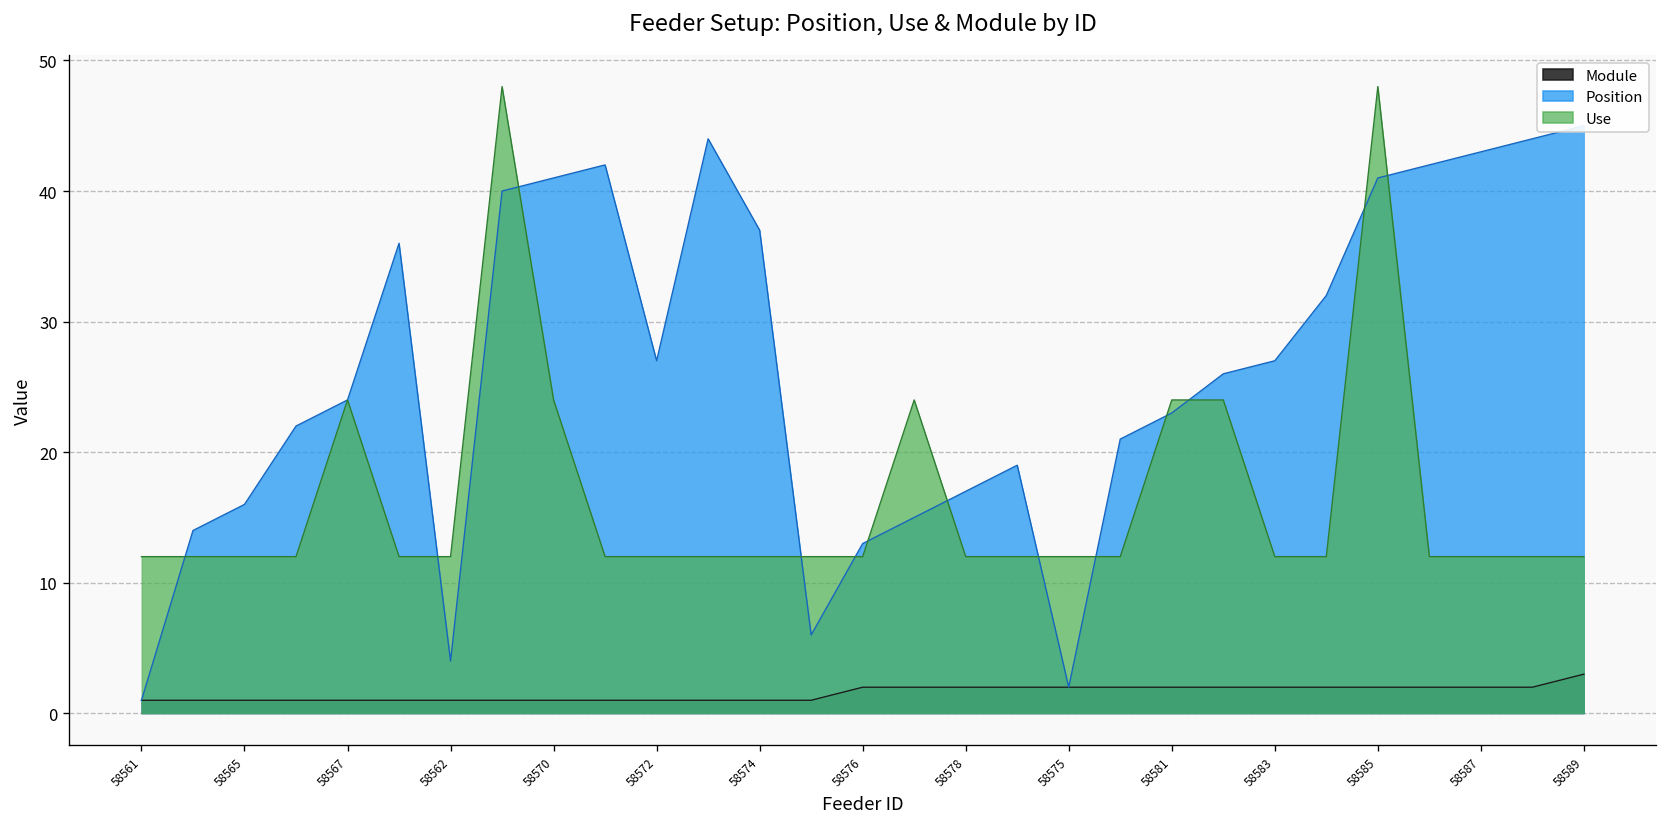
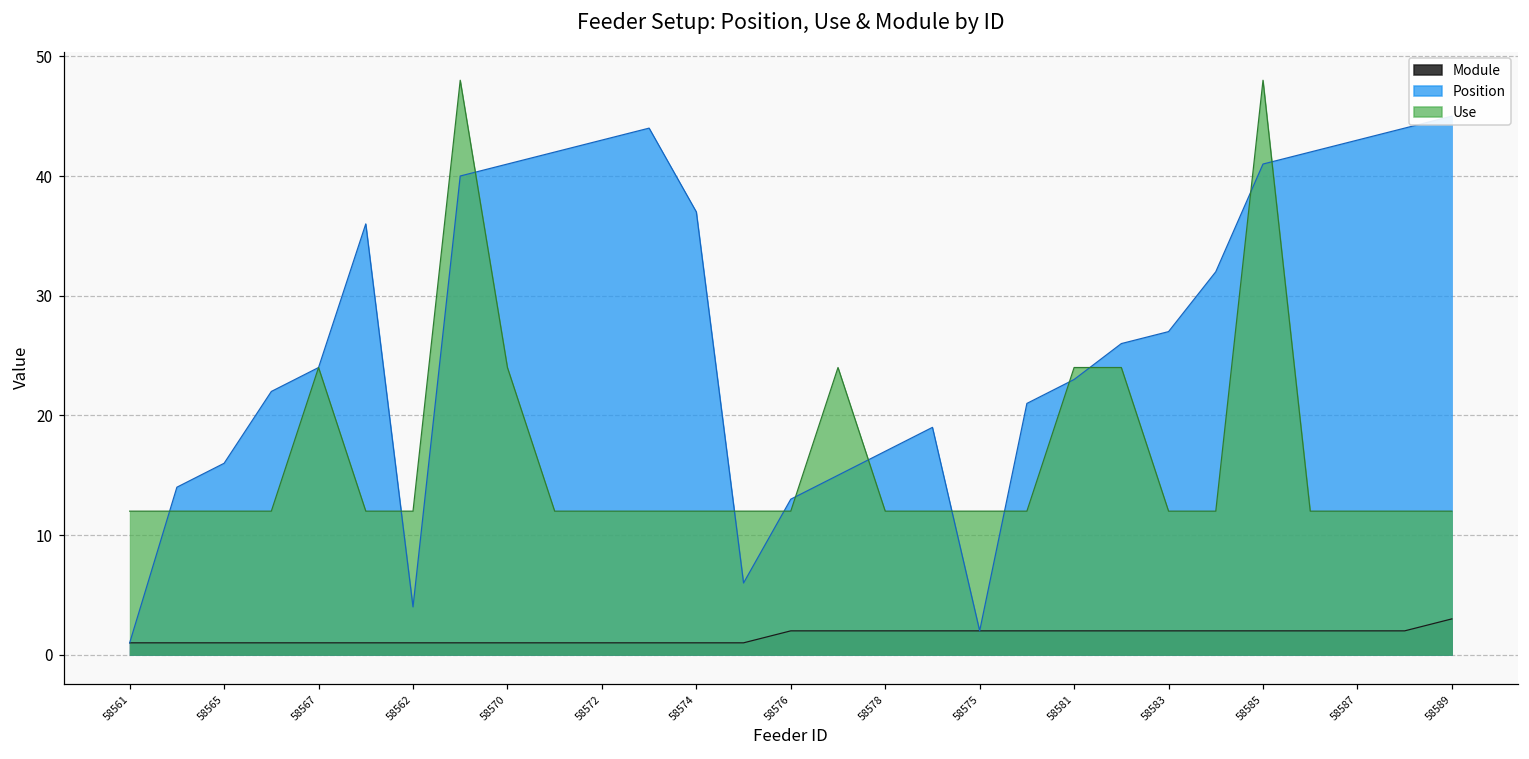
Position, 58572: 27 -> 43
